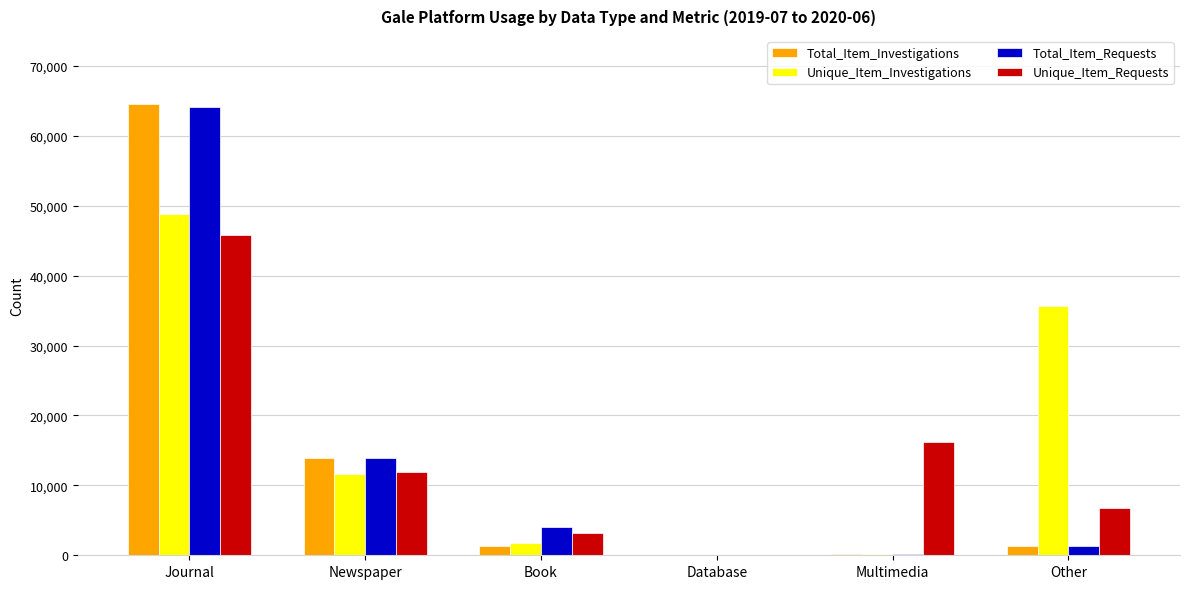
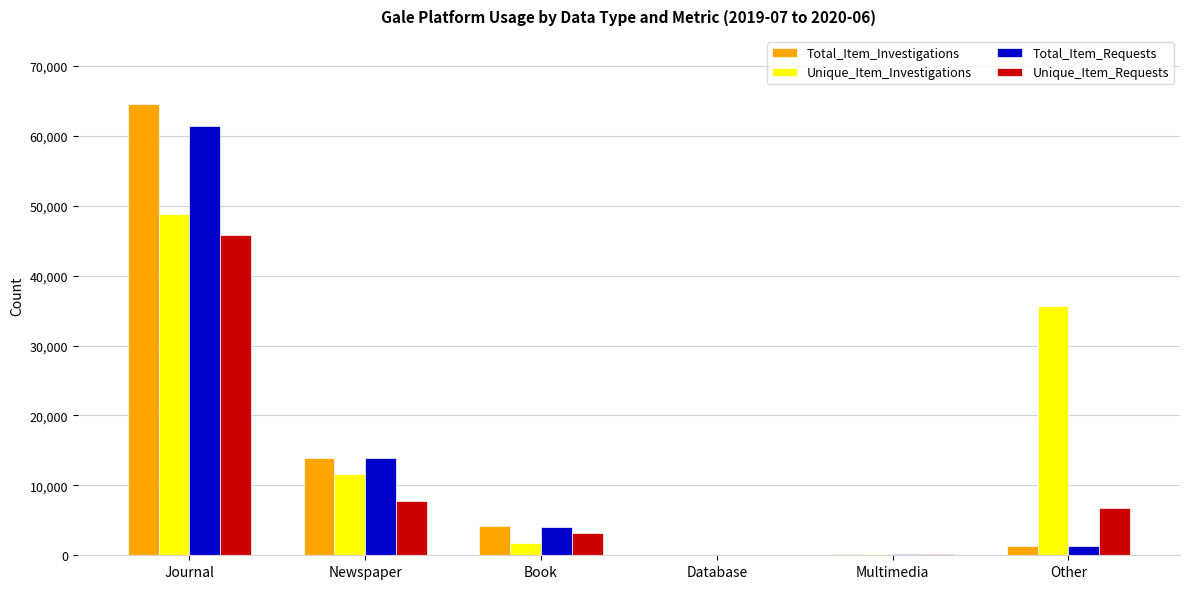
Total_Item_Requests, Journal: 64,000 -> 61,000
Unique_Item_Requests, Newspaper: 12,000 -> 8,000
Total_Item_Investigations, Book: 1,000 -> 4,000
Unique_Item_Requests, Multimedia: 16,000 -> 0
